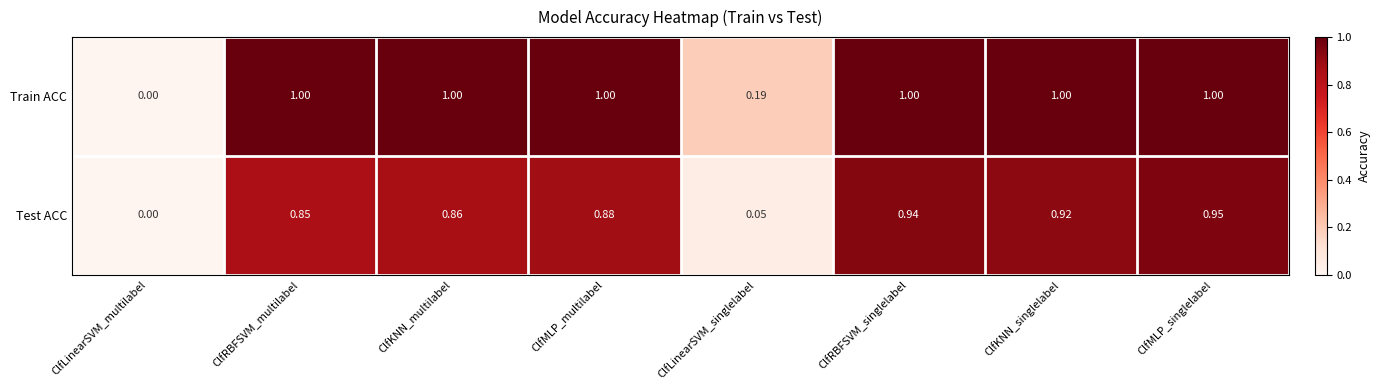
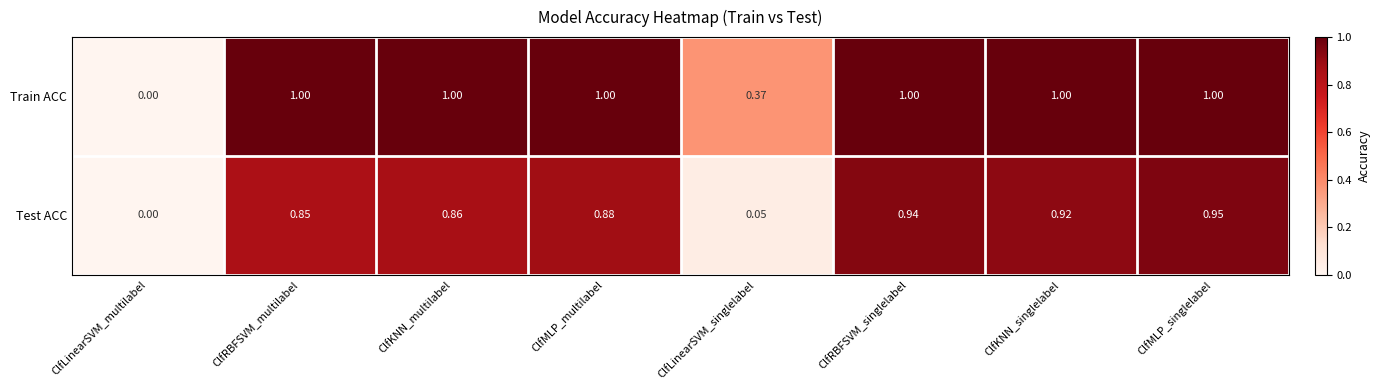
Train ACC, ClfLinearSVM_singlelabel: 0.19 -> 0.37
